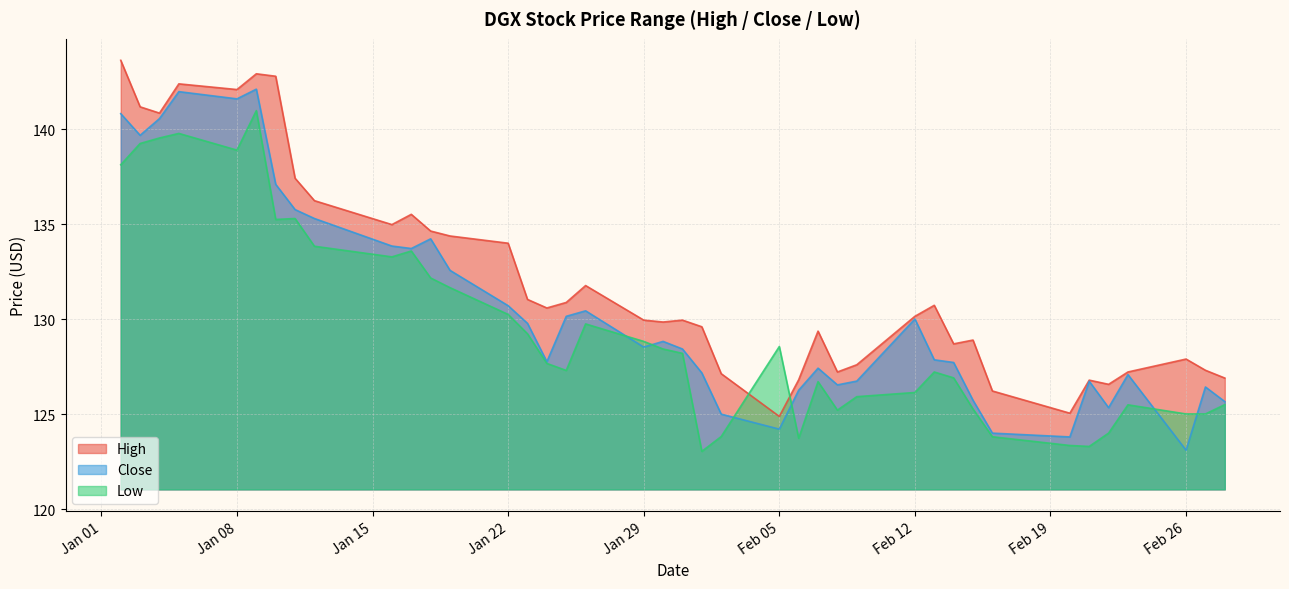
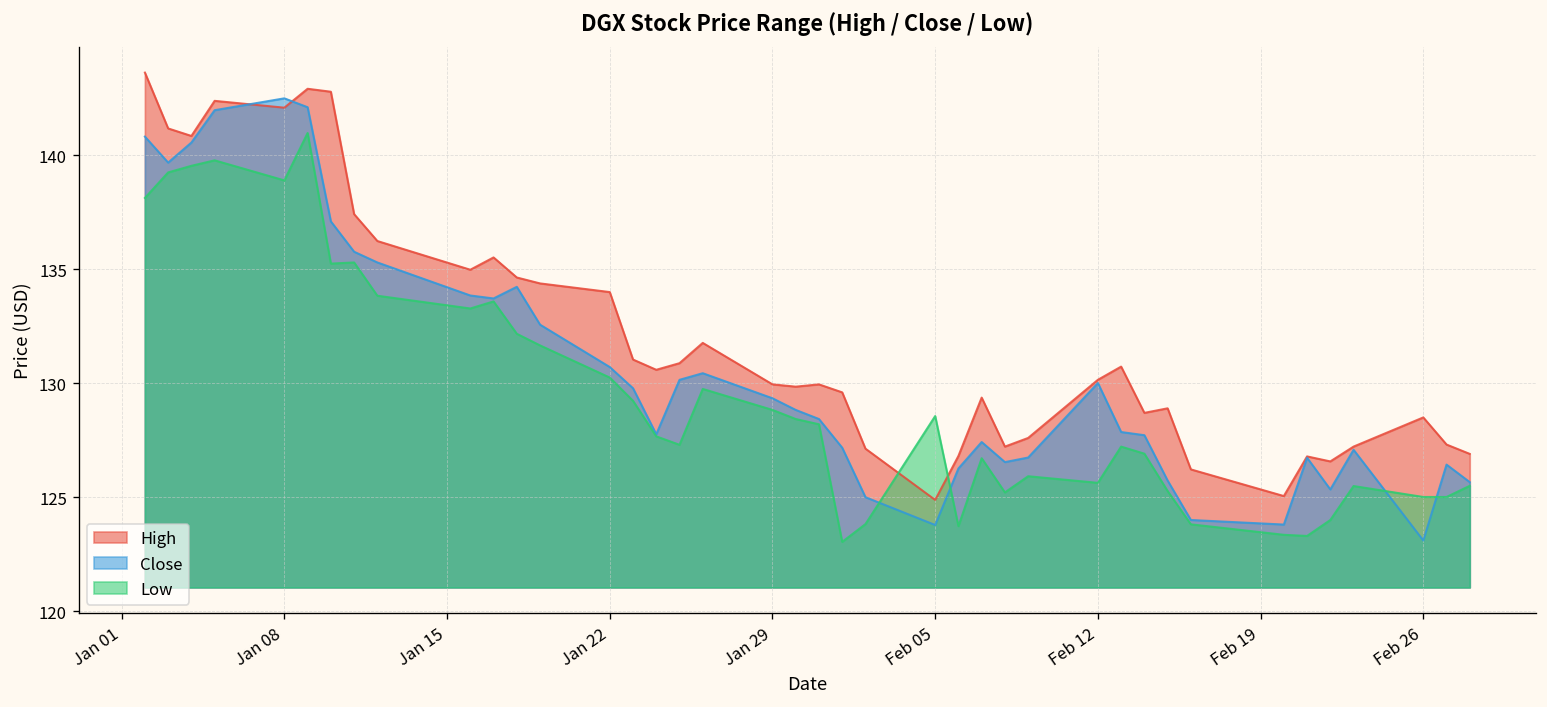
Close, Jan 08: 141.6 -> 142.5
Close, Jan 29: 128.5 -> 129.3
Close, Feb 05: 124.2 -> 123.8
Low, Feb 12: 126.1 -> 125.6
High, Feb 26: 127.9 -> 128.5
